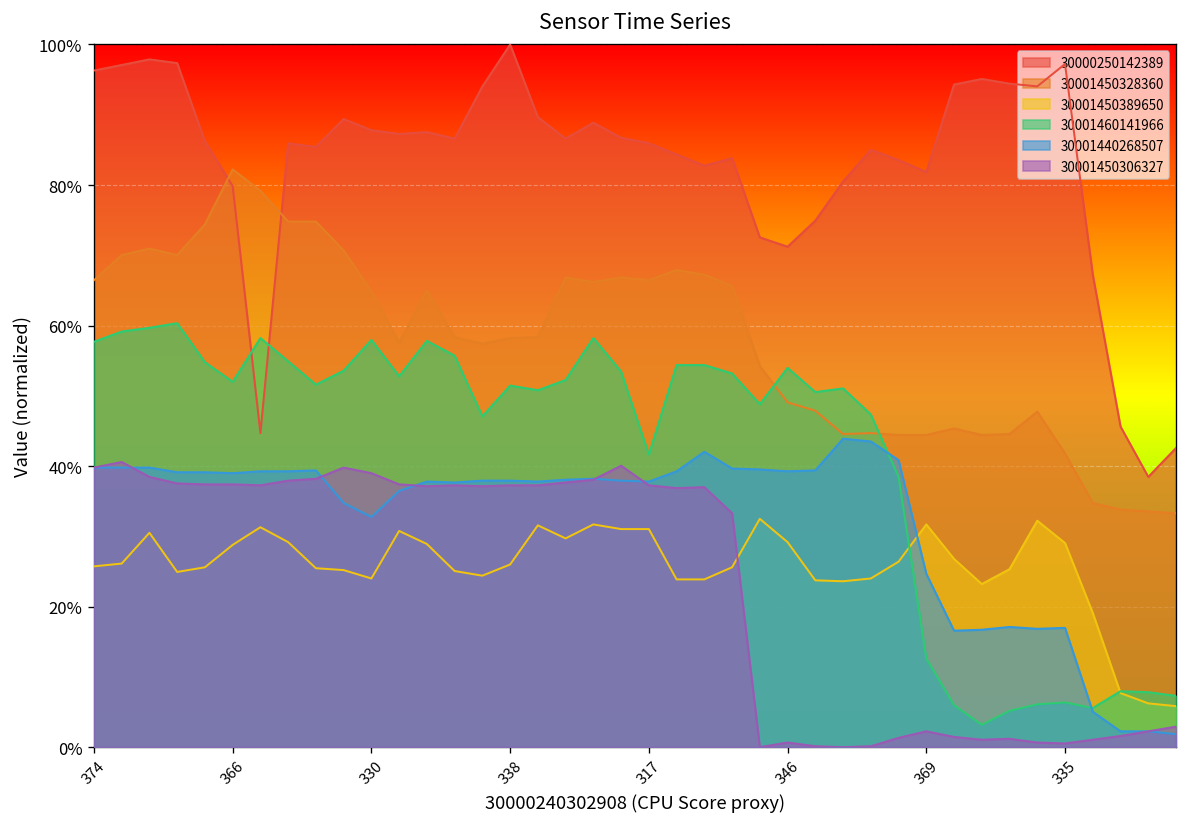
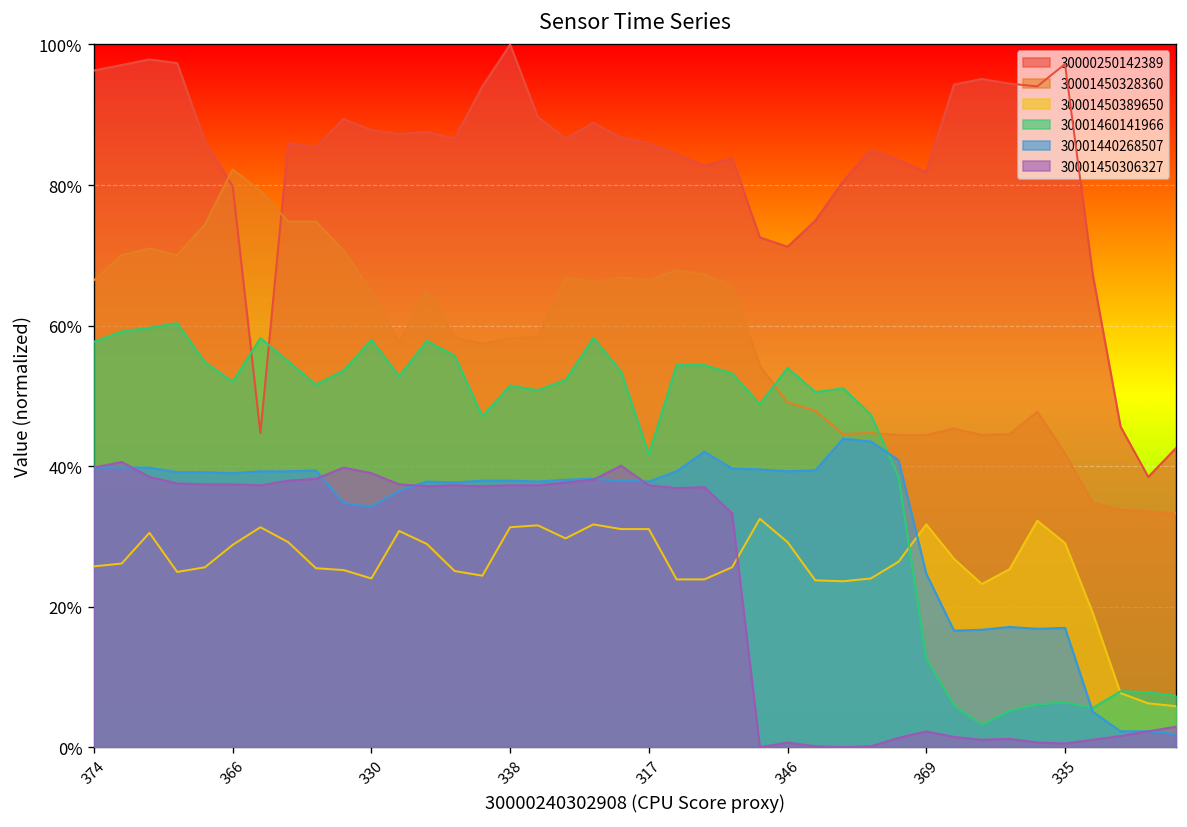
30001440268507, 330: 33% -> 34%
30001450389650, 338: 26% -> 31%
